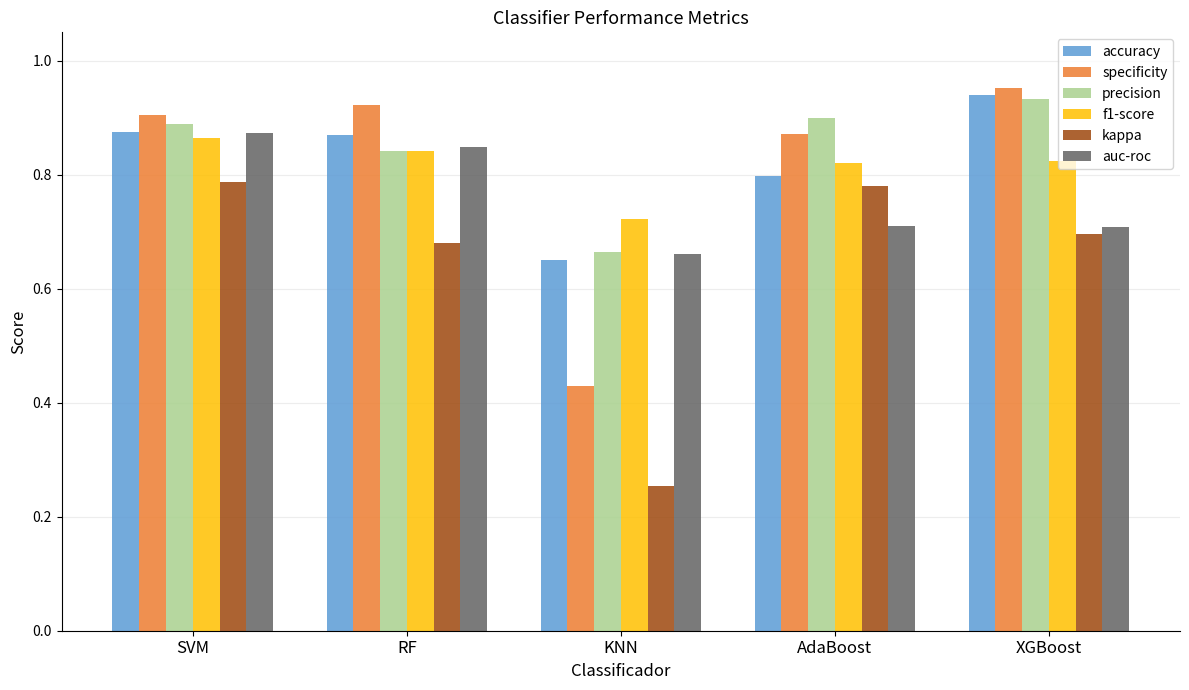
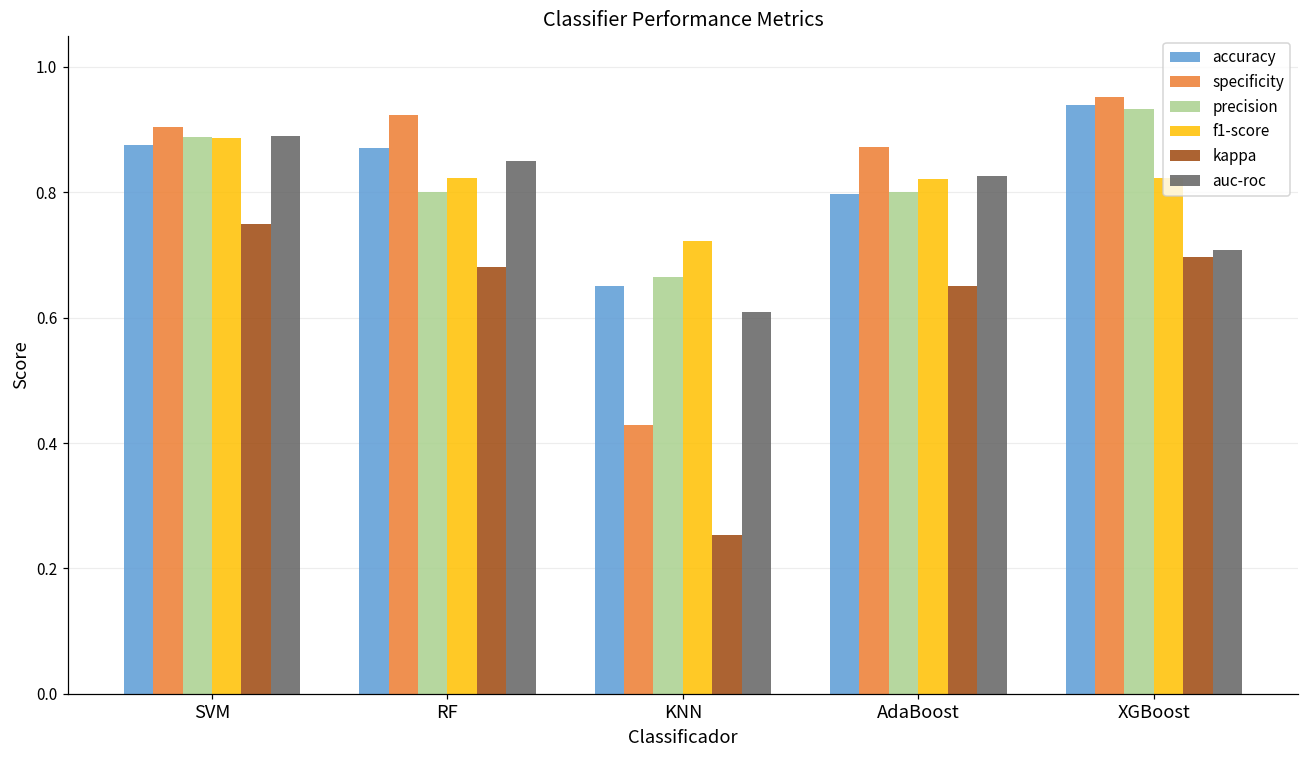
f1-score, SVM: 0.86 -> 0.89
kappa, SVM: 0.79 -> 0.75
auc-roc, SVM: 0.87 -> 0.89
precision, RF: 0.84 -> 0.80
f1-score, RF: 0.84 -> 0.82
auc-roc, KNN: 0.66 -> 0.61
precision, AdaBoost: 0.9 -> 0.8
kappa, AdaBoost: 0.78 -> 0.65
auc-roc, AdaBoost: 0.71 -> 0.83
